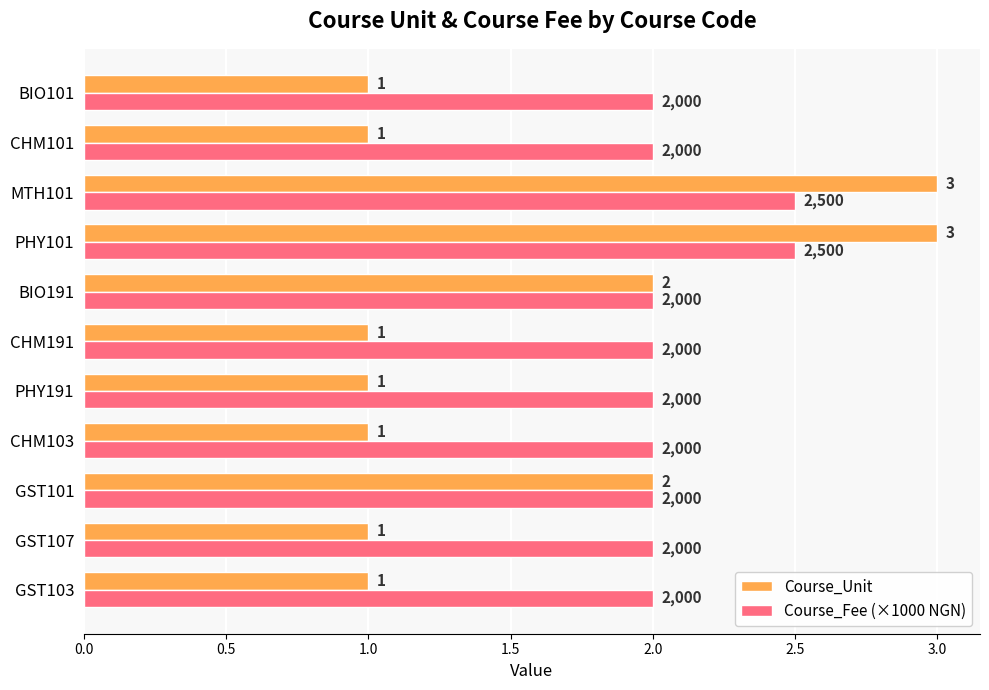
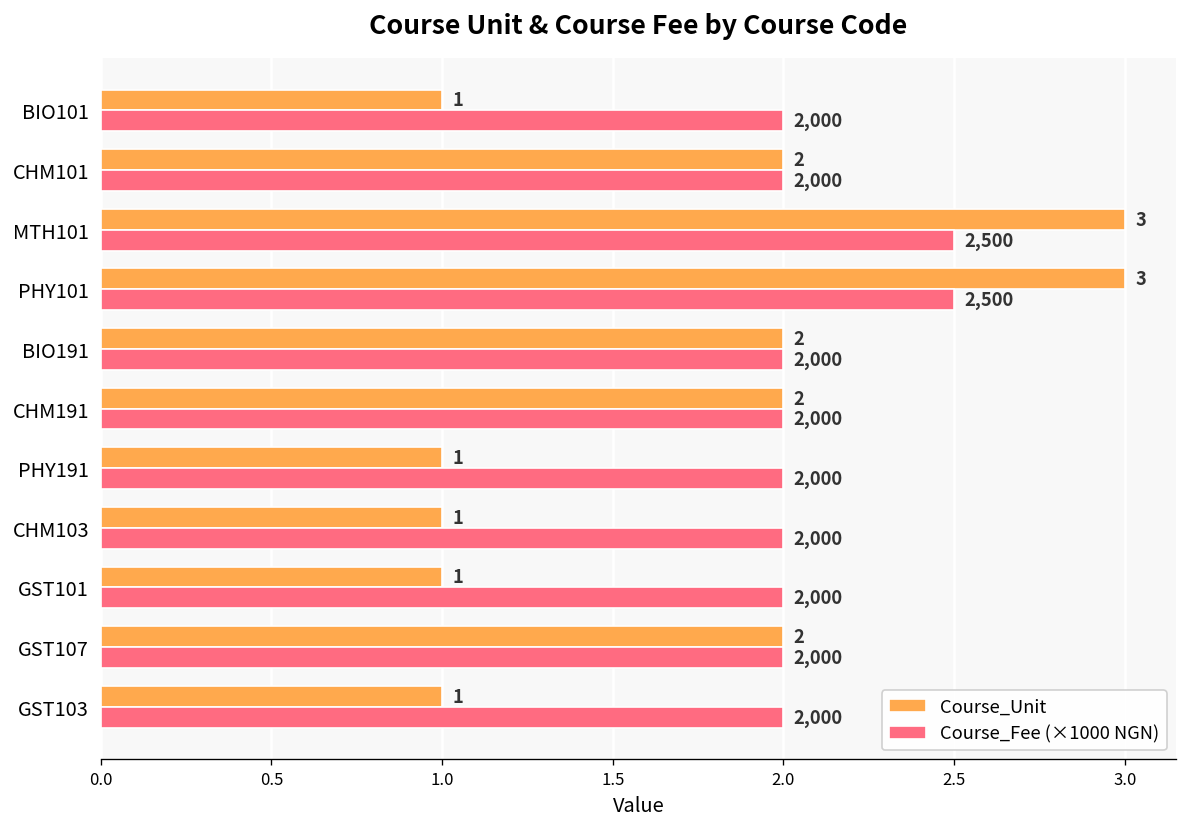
Course_Unit, CHM101: 1 -> 2
Course_Unit, CHM191: 1 -> 2
Course_Unit, GST101: 2 -> 1
Course_Unit, GST107: 1 -> 2
